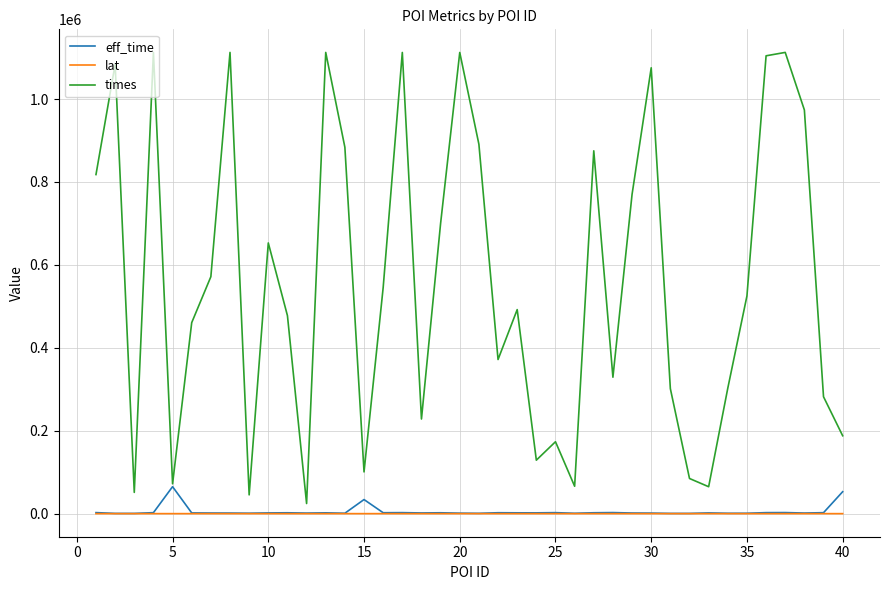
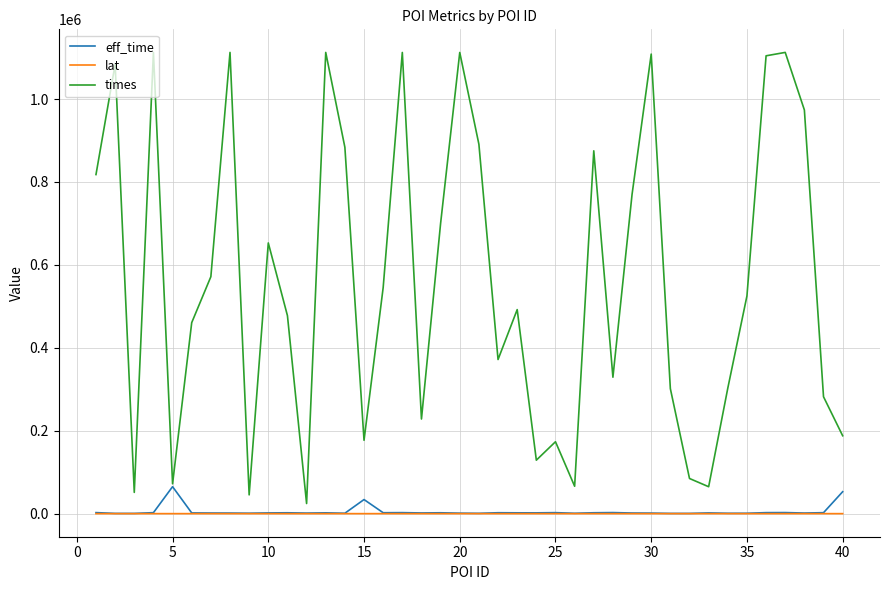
times, 15: 100000 -> 180000
times, 30: 1080000 -> 1110000
